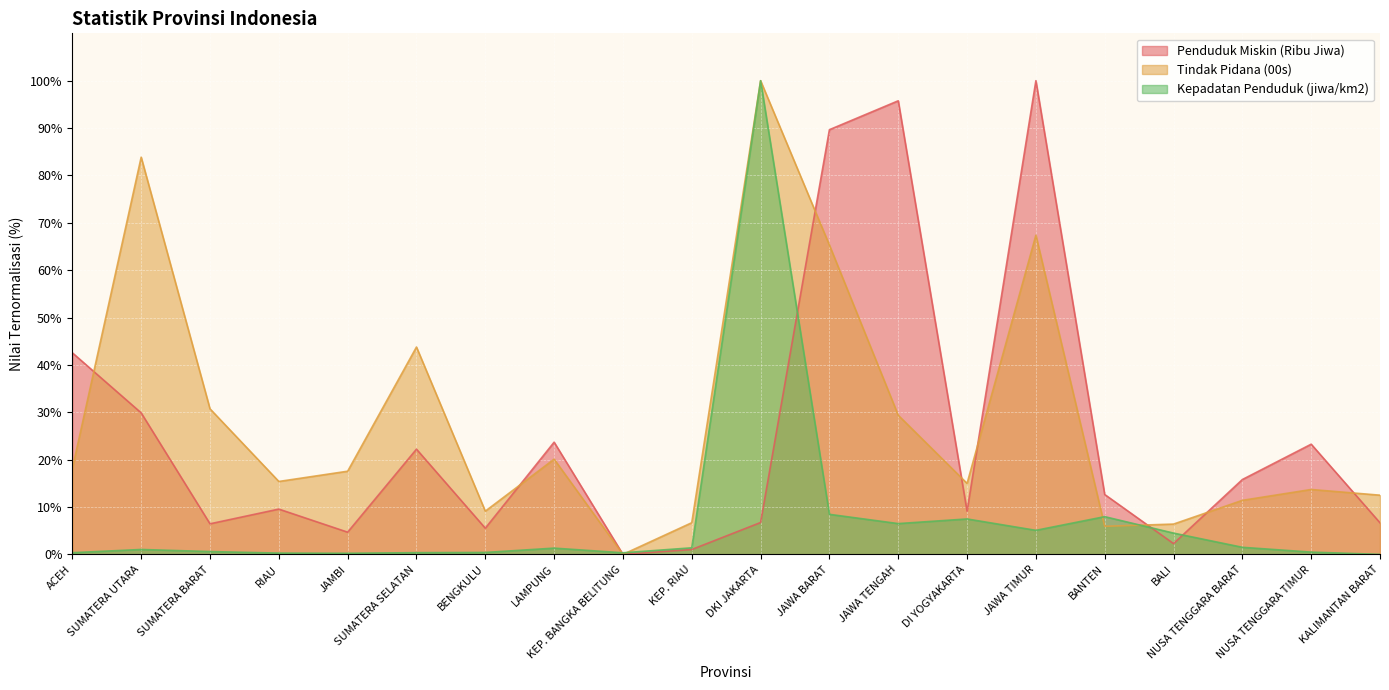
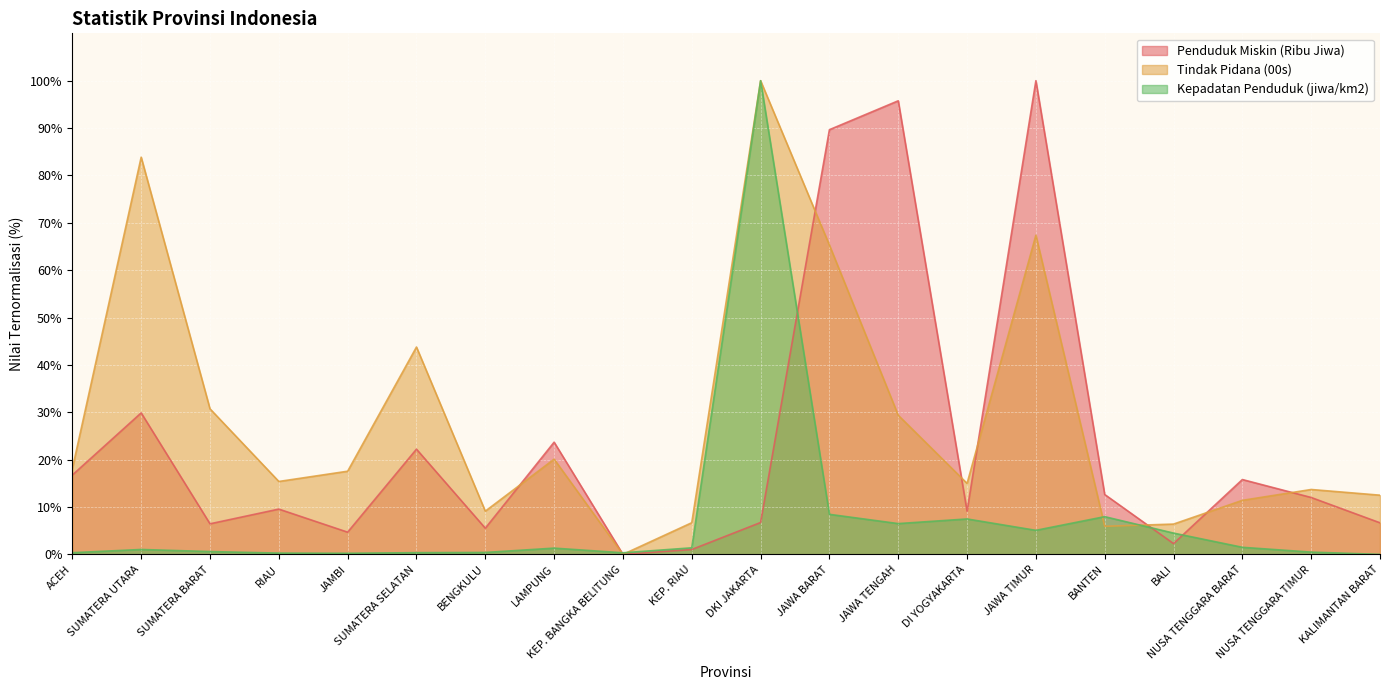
Penduduk Miskin (Ribu Jiwa), ACEH: 43% -> 17%
Penduduk Miskin (Ribu Jiwa), NUSA TENGGARA TIMUR: 23% -> 12%
